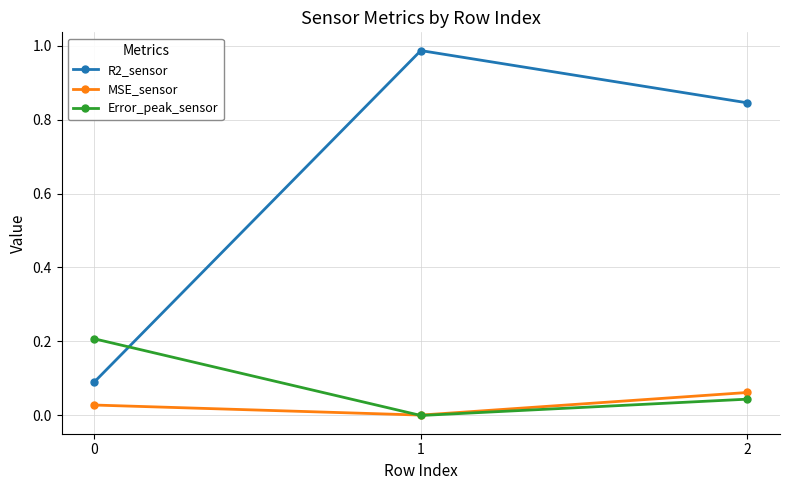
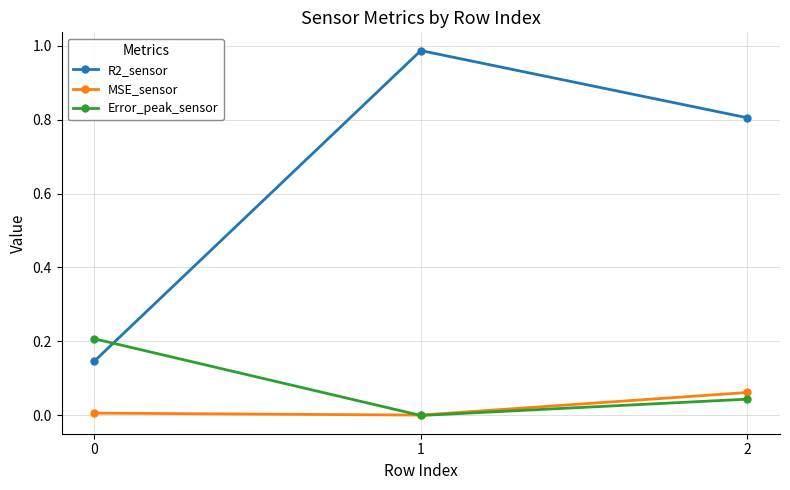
R2_sensor, 0: 0.09 -> 0.15
MSE_sensor, 0: 0.03 -> 0.01
R2_sensor, 2: 0.85 -> 0.81
